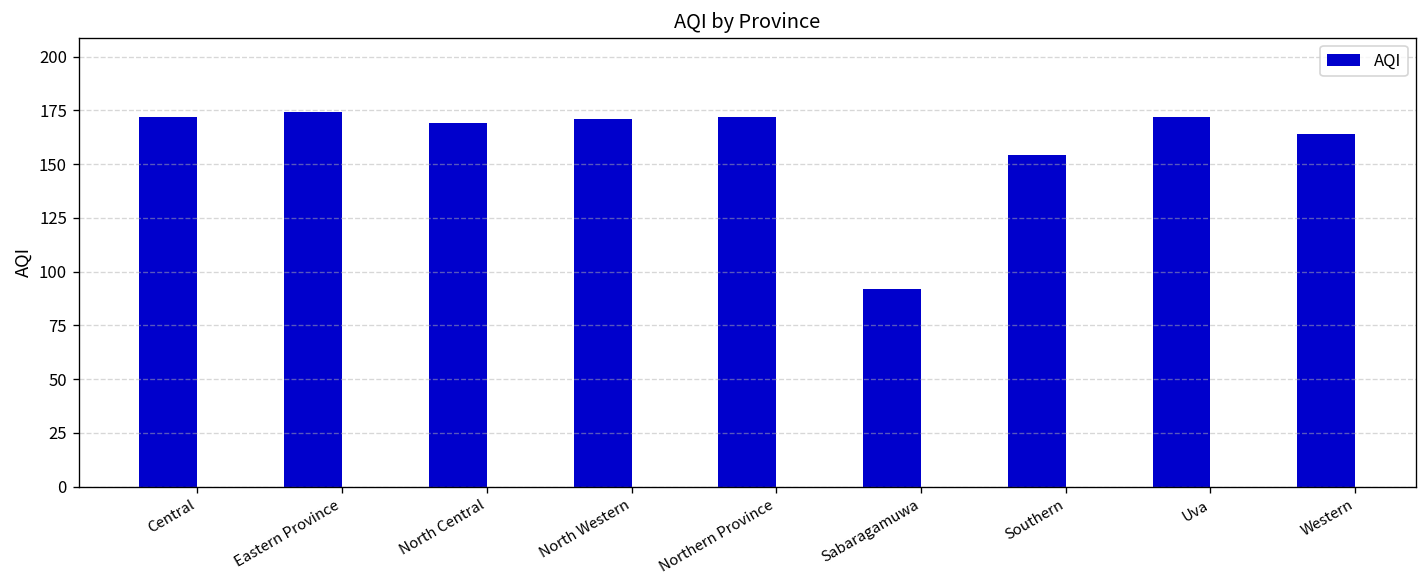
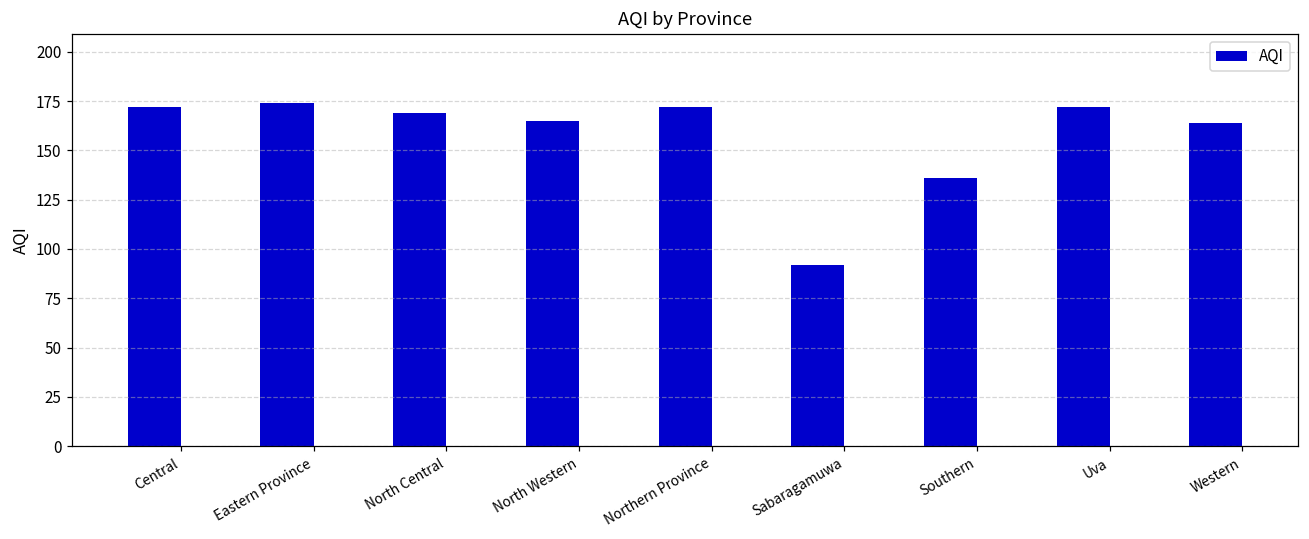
North Western: 171 -> 165
Southern: 154 -> 136
